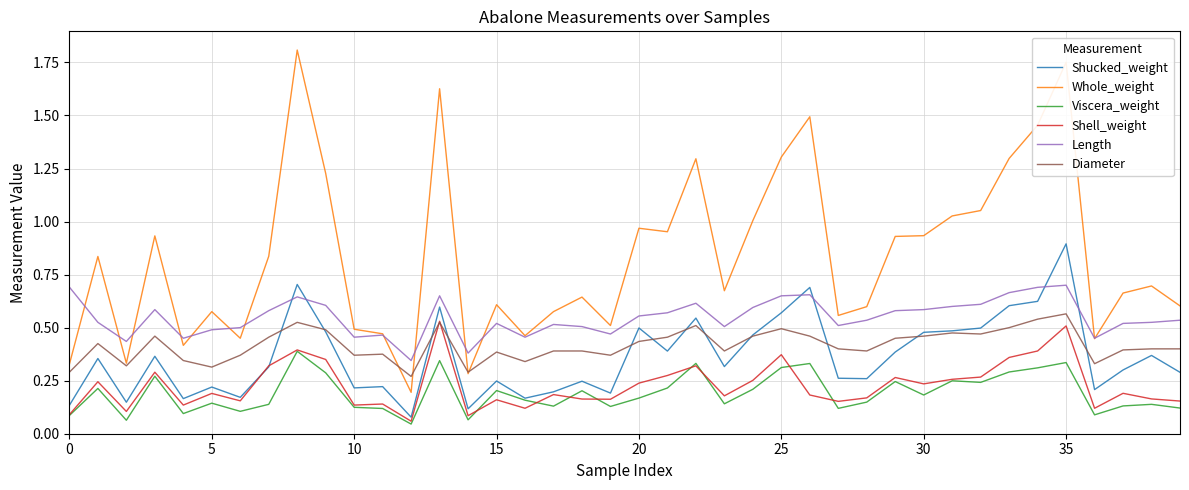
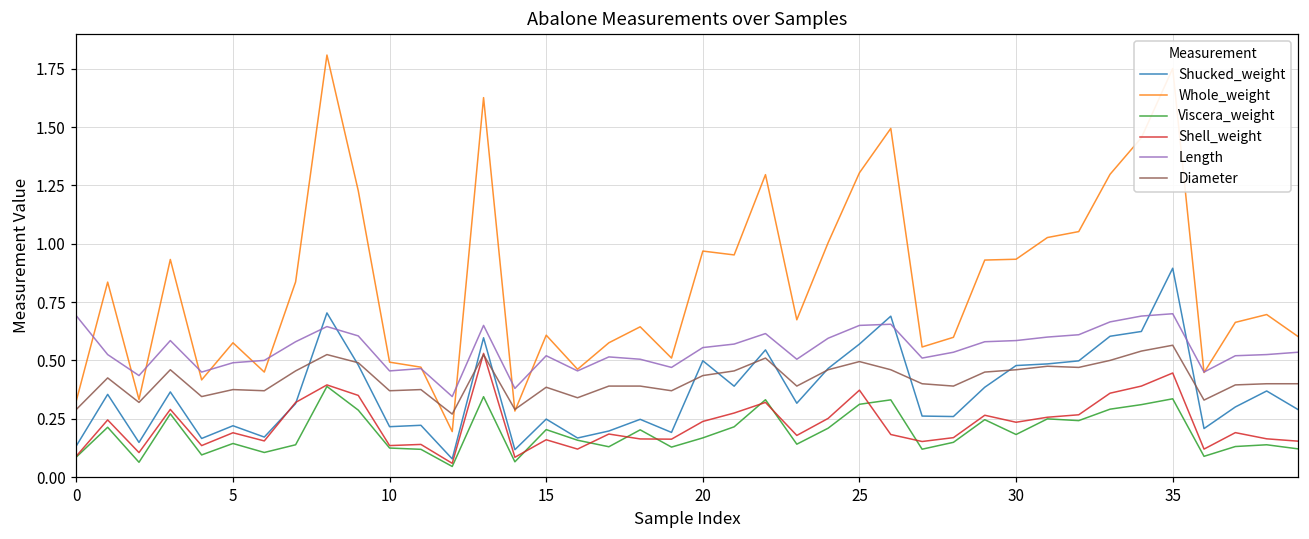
Diameter, 5: 0.31 -> 0.38
Shell_weight, 35: 0.51 -> 0.45
